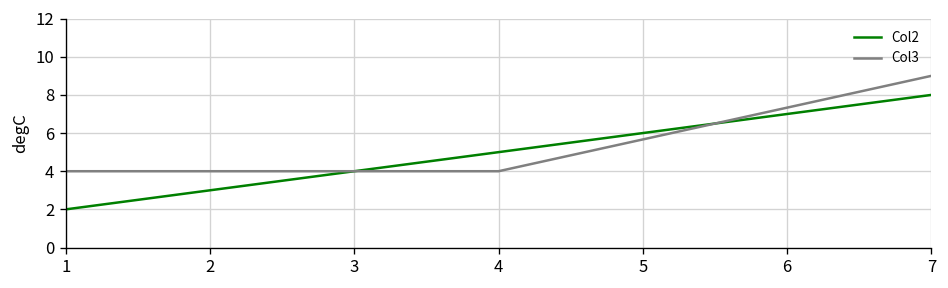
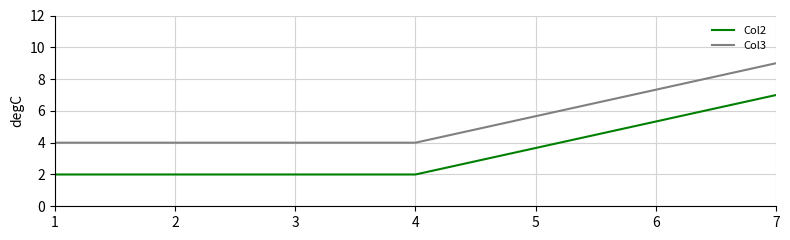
Col2, 4: 5 -> 2
Col2, 7: 8 -> 7
